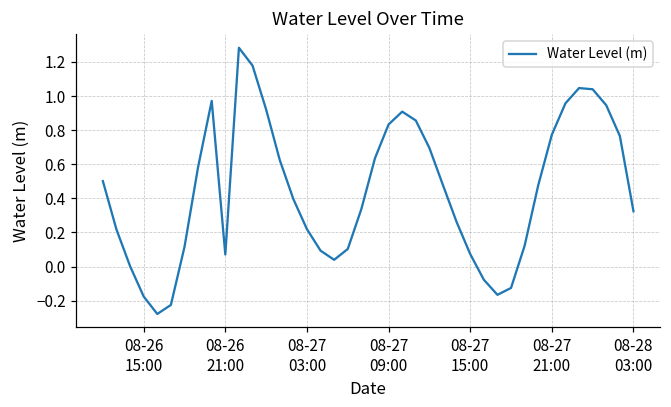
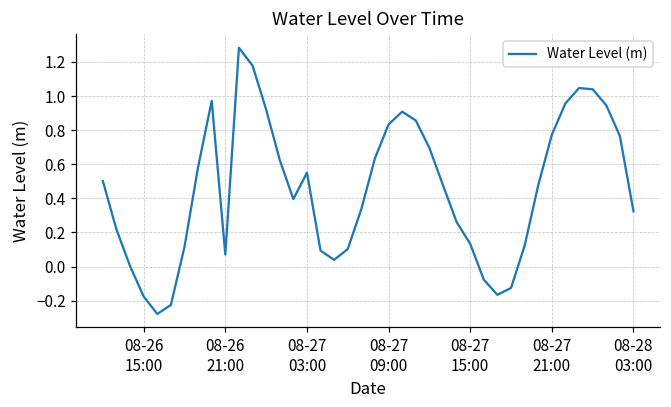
08-27 03:00: 0.22 -> 0.55
08-27 15:00: 0.07 -> 0.13
